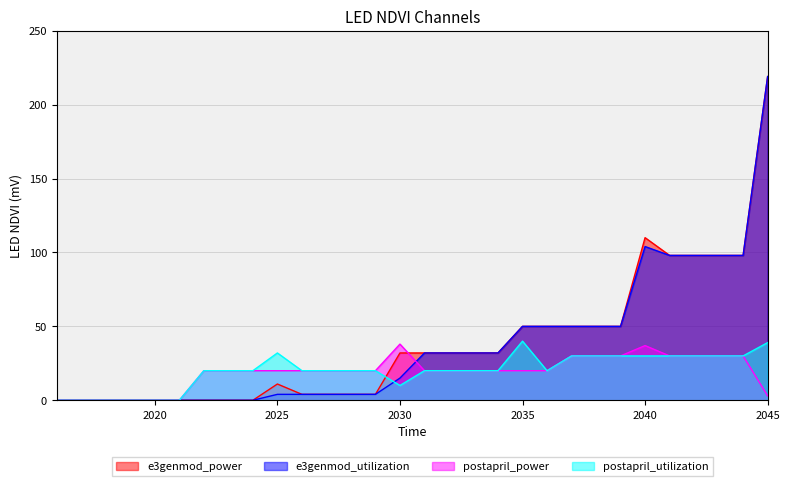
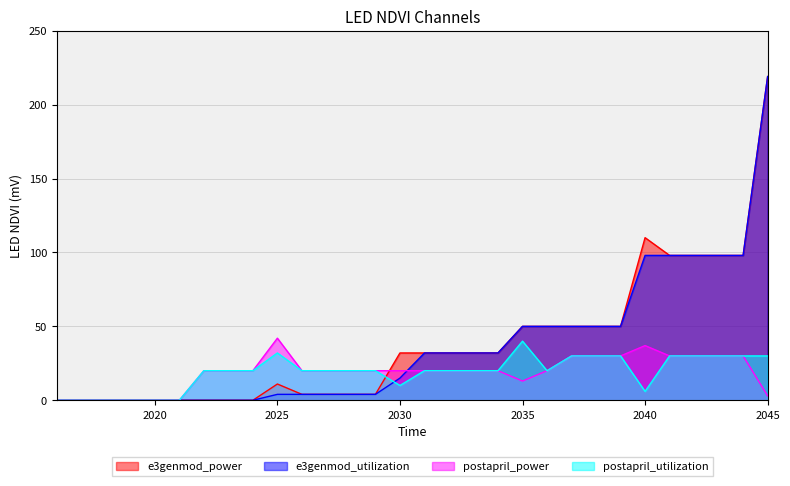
postapril_power, 2025: 20 -> 42
postapril_power, 2030: 38 -> 20
postapril_power, 2035: 20 -> 13
e3genmod_utilization, 2040: 104 -> 98
postapril_utilization, 2040: 30 -> 6
postapril_utilization, 2045: 39 -> 30
